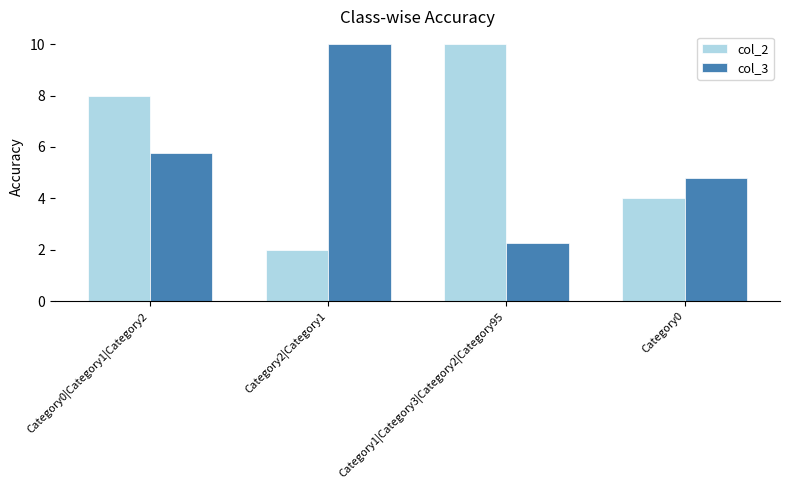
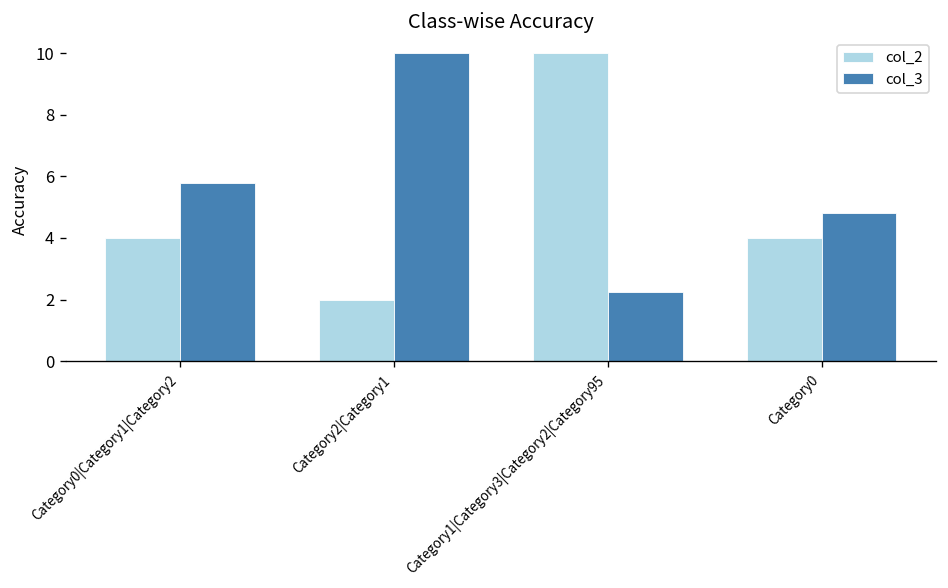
col_2, Category0|Category1|Category2: 8 -> 4
